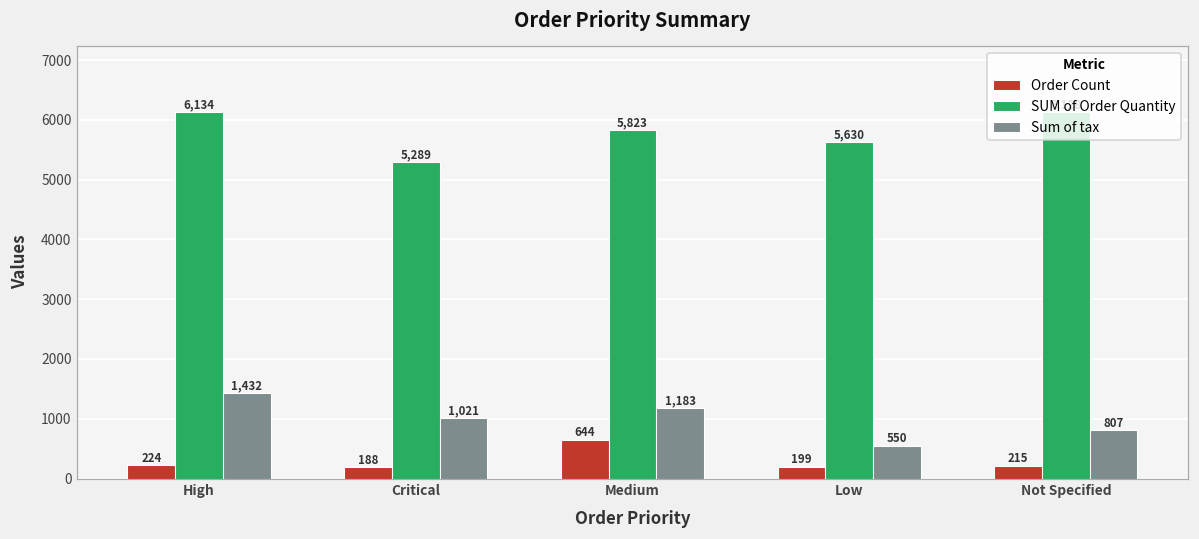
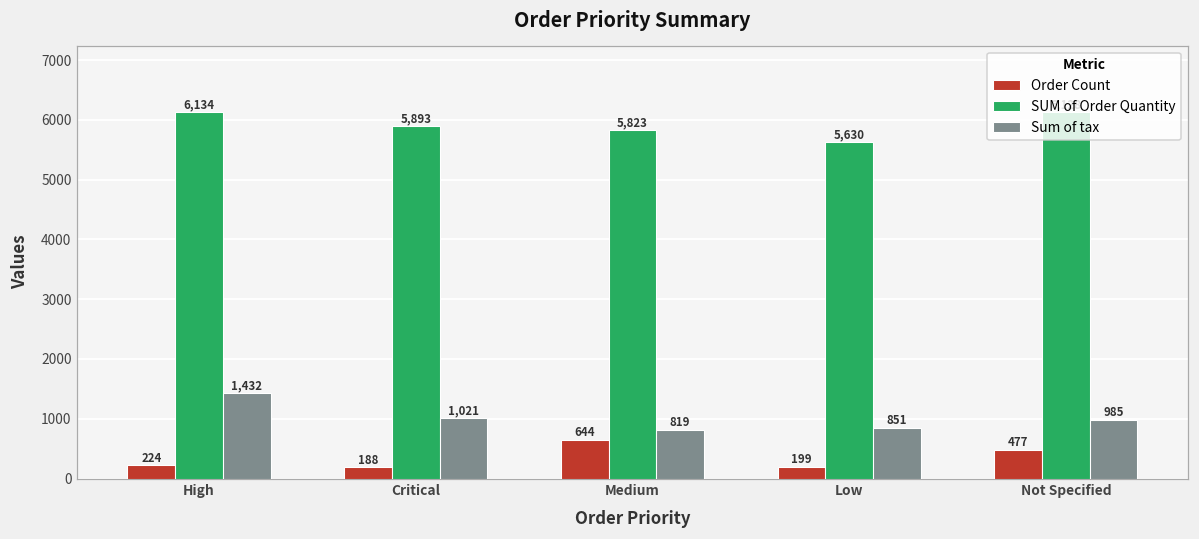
SUM of Order Quantity, Critical: 5,289 -> 5,893
Sum of tax, Medium: 1,183 -> 819
Sum of tax, Low: 550 -> 851
Order Count, Not Specified: 215 -> 477
Sum of tax, Not Specified: 807 -> 985
